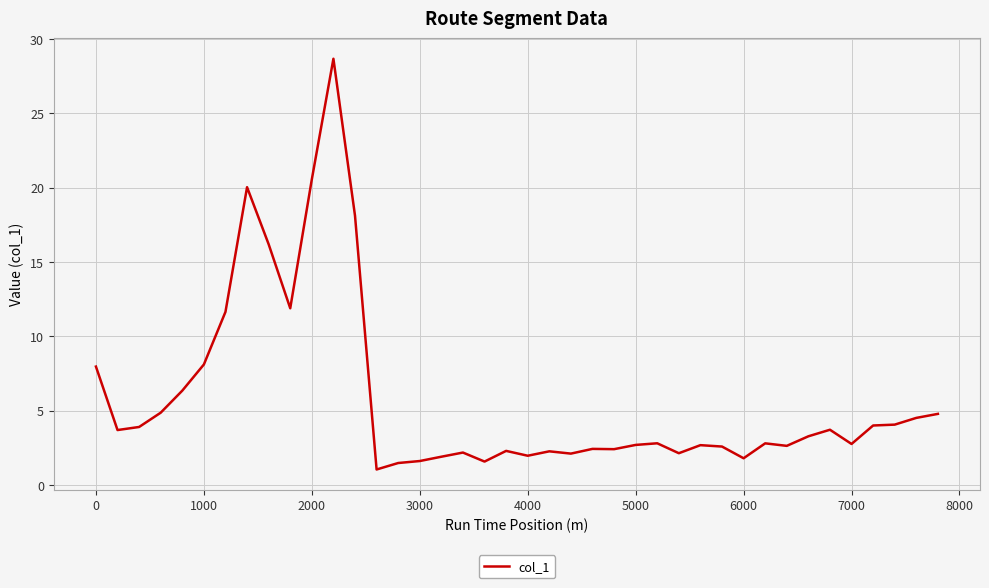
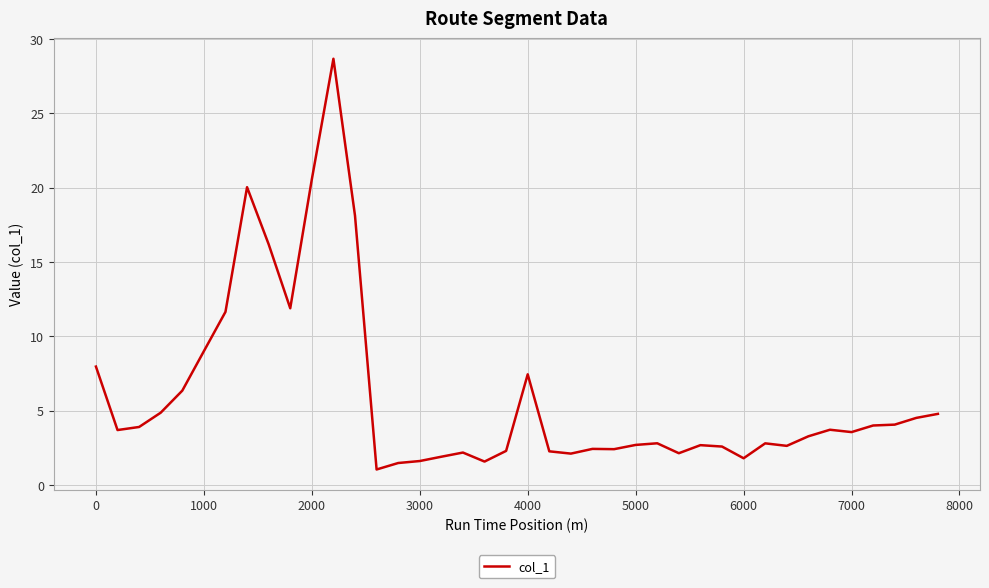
1000: 8.1 -> 9.0
4000: 2.0 -> 7.4
7000: 2.8 -> 3.6
